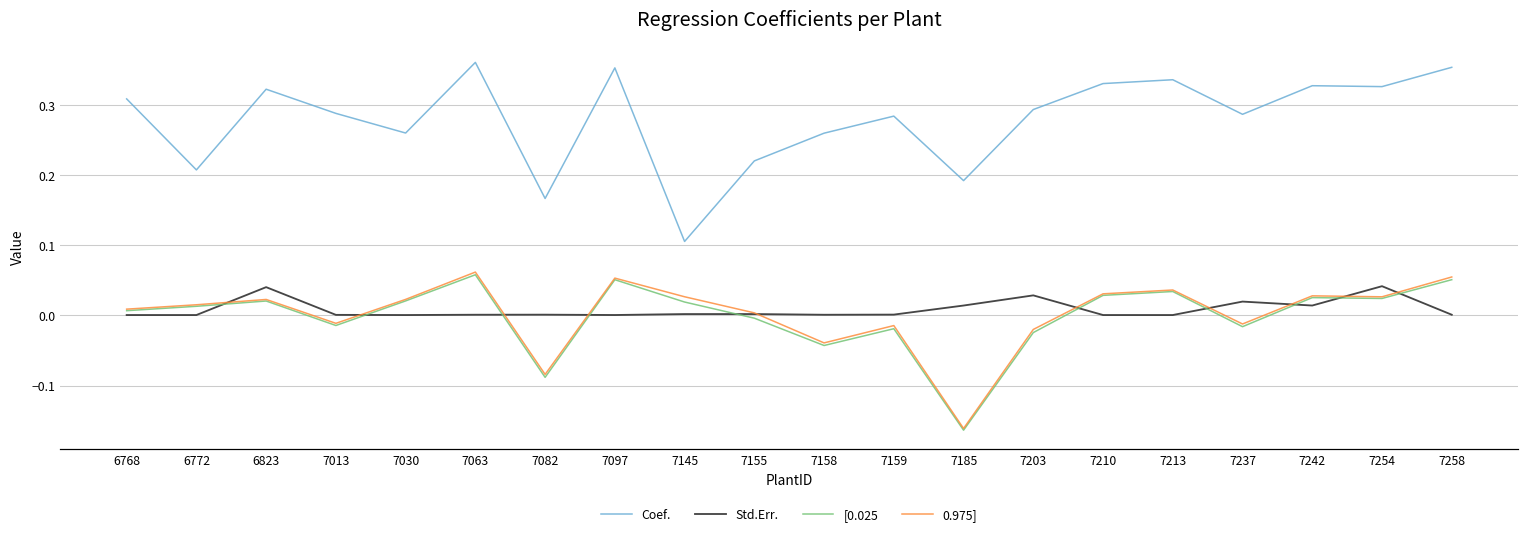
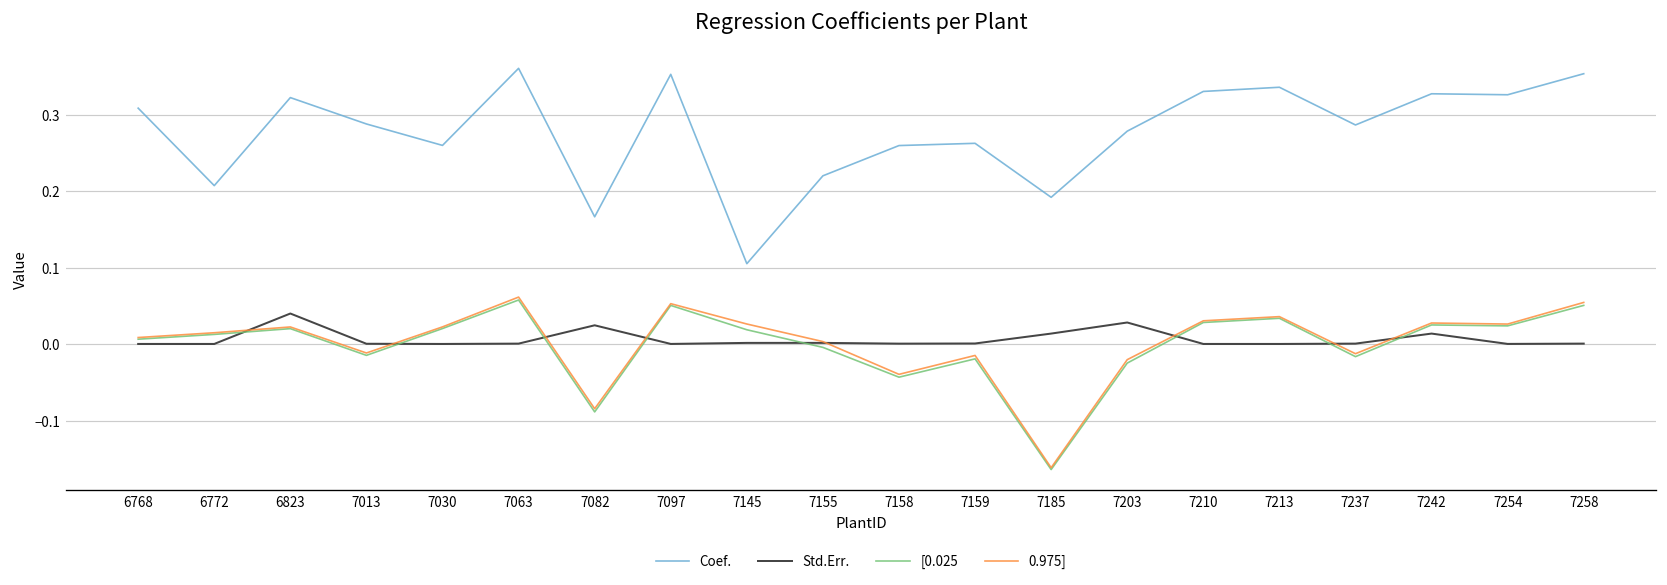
Std.Err., 7082: 0.00 -> 0.02
Coef., 7159: 0.28 -> 0.26
Coef., 7203: 0.29 -> 0.28
Std.Err., 7237: 0.02 -> 0.00
Std.Err., 7254: 0.04 -> 0.00
